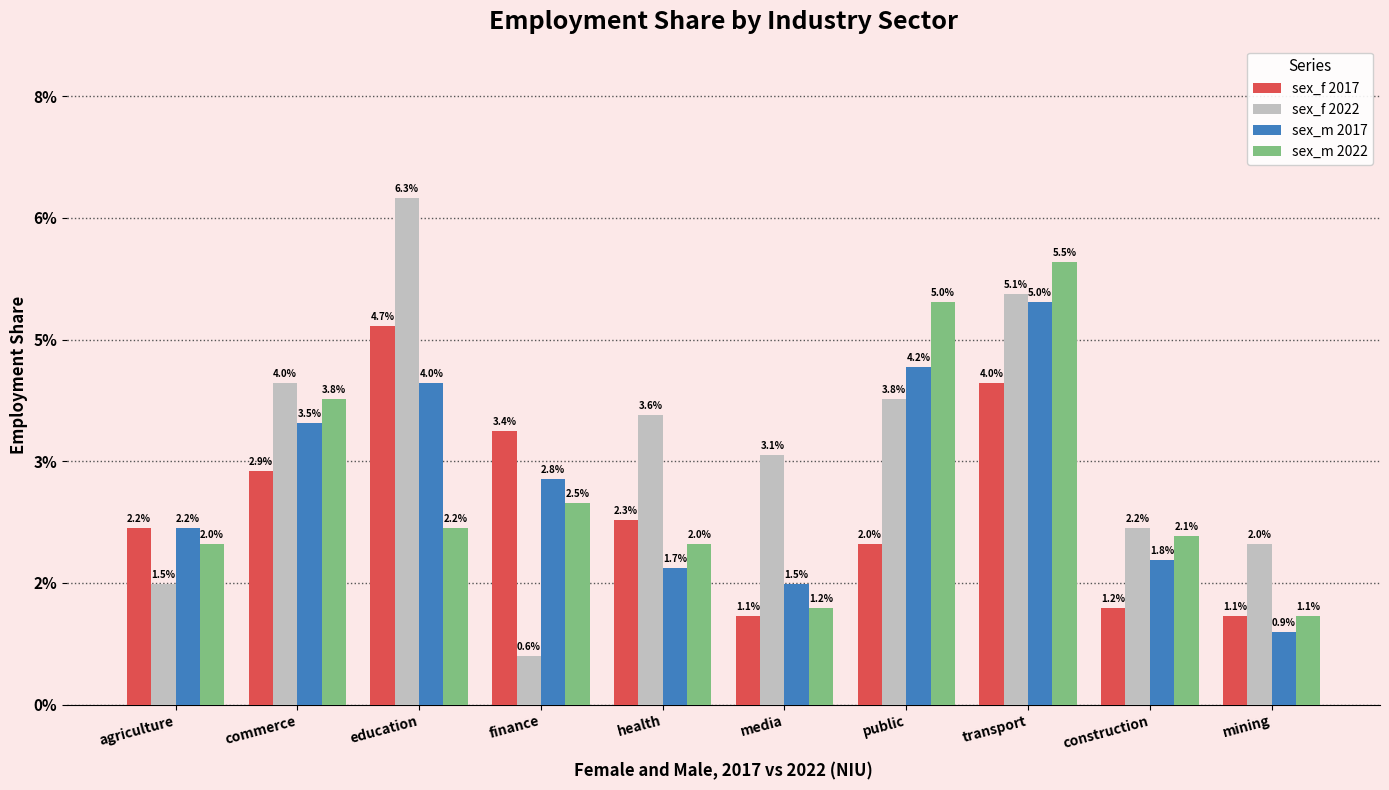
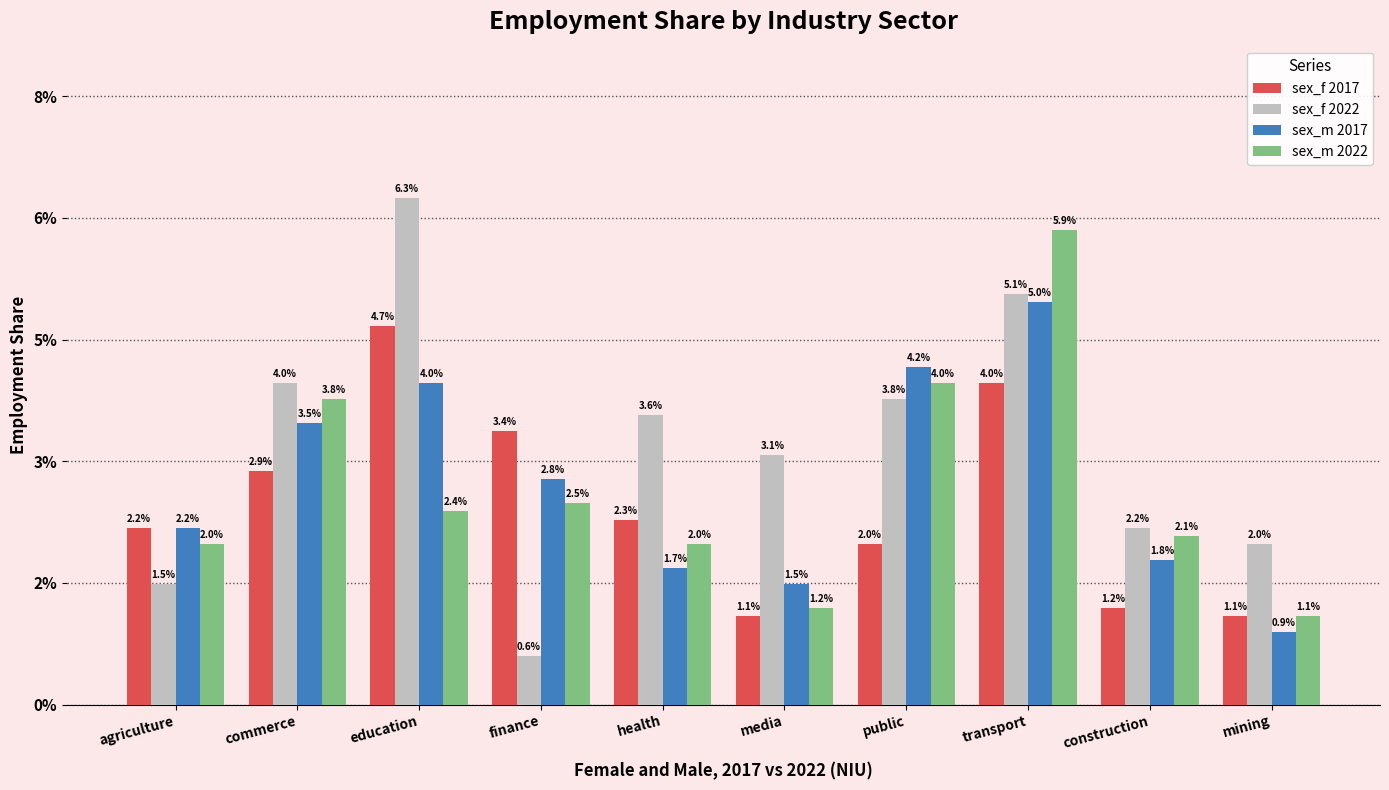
sex_m 2022, education: 2.2% -> 2.4%
sex_m 2022, public: 5.0% -> 4.0%
sex_m 2022, transport: 5.5% -> 5.9%
